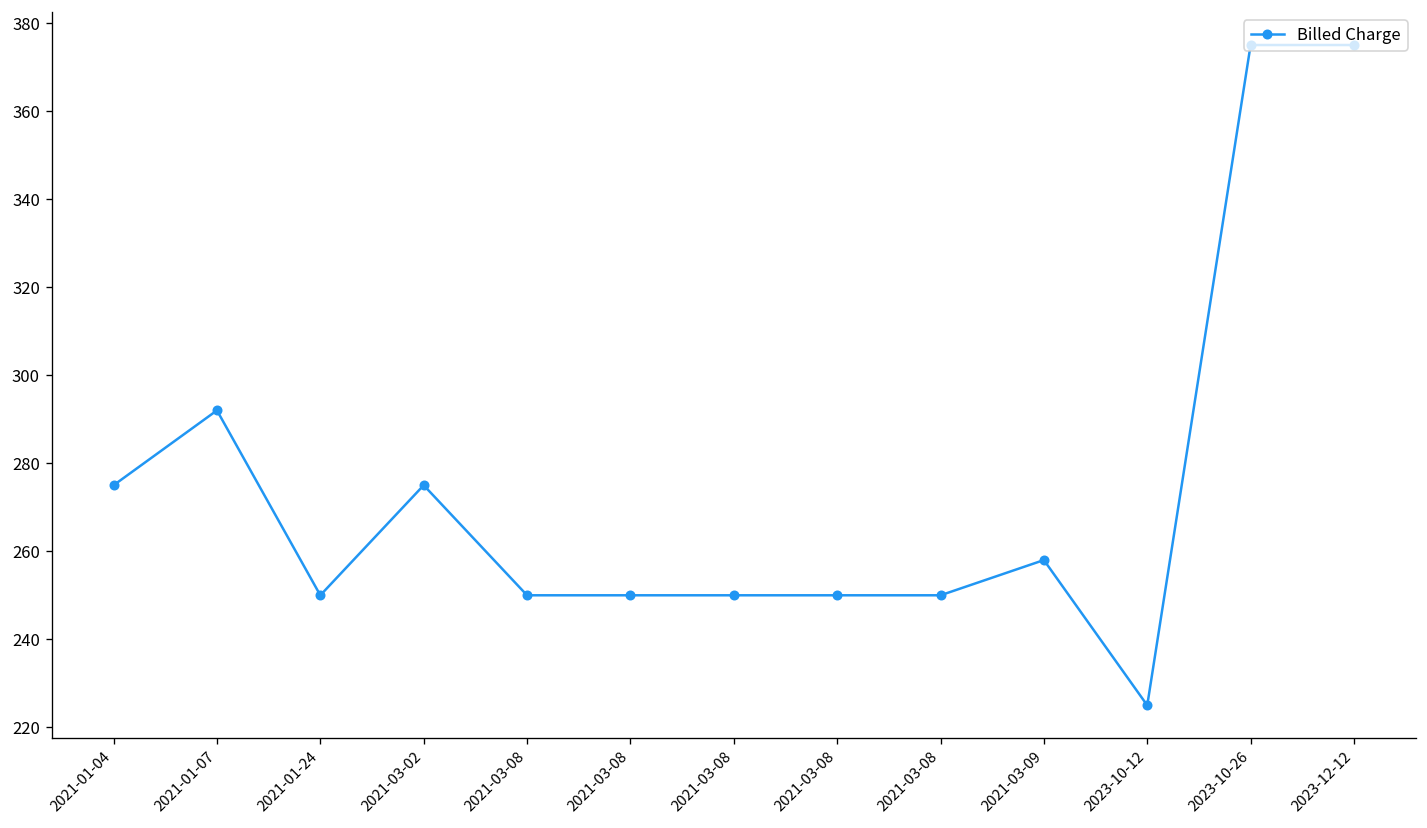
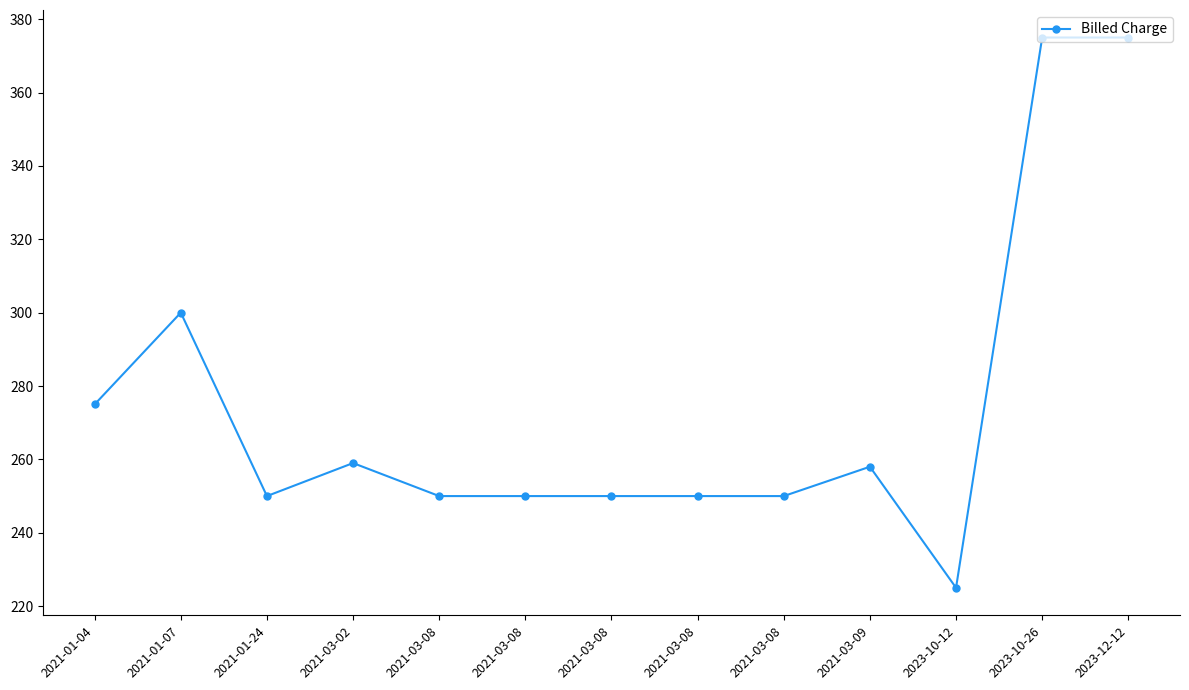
2021-01-07: 292 -> 300
2021-03-02: 275 -> 259
